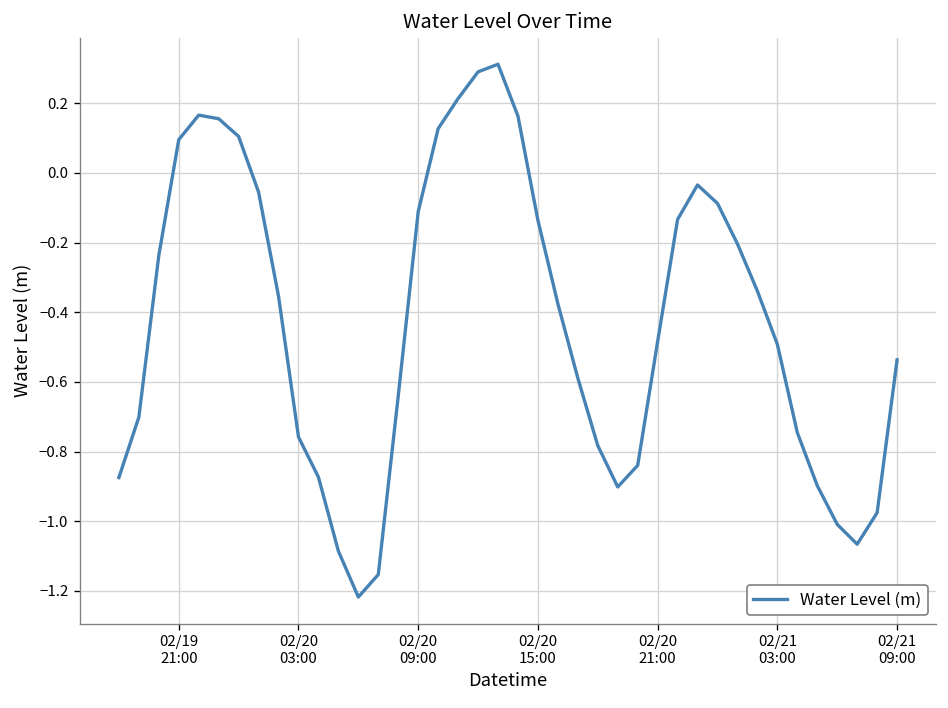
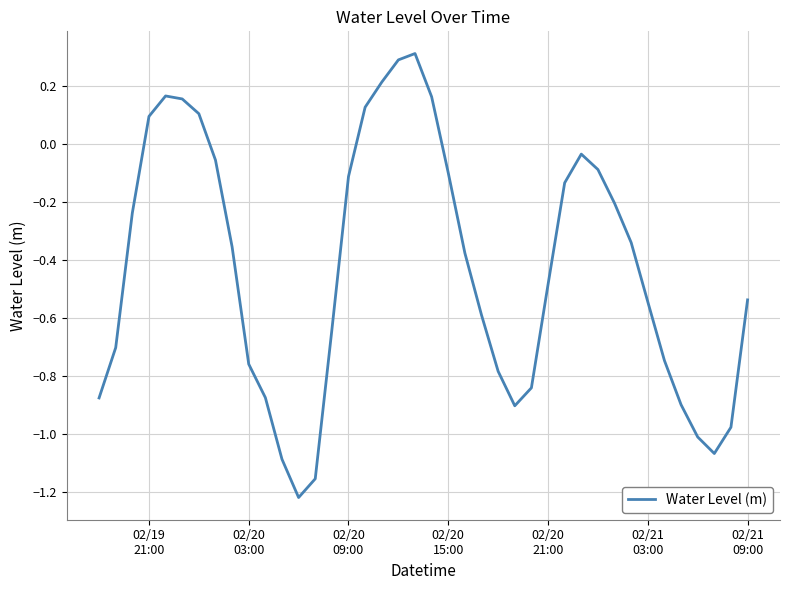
02/20 15:00: -0.14 -> -0.10
02/21 03:00: -0.49 -> -0.54
